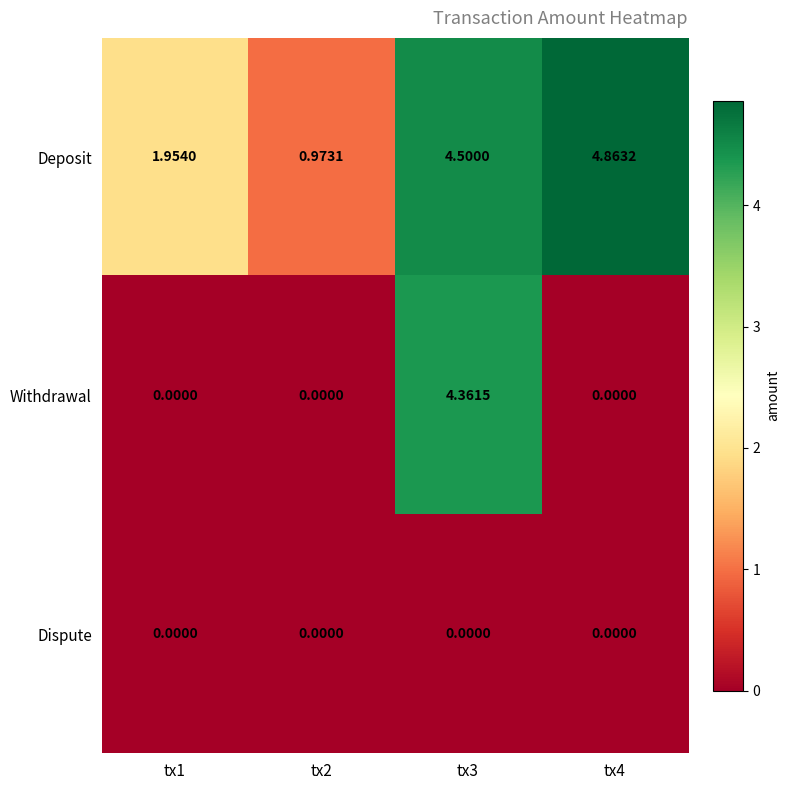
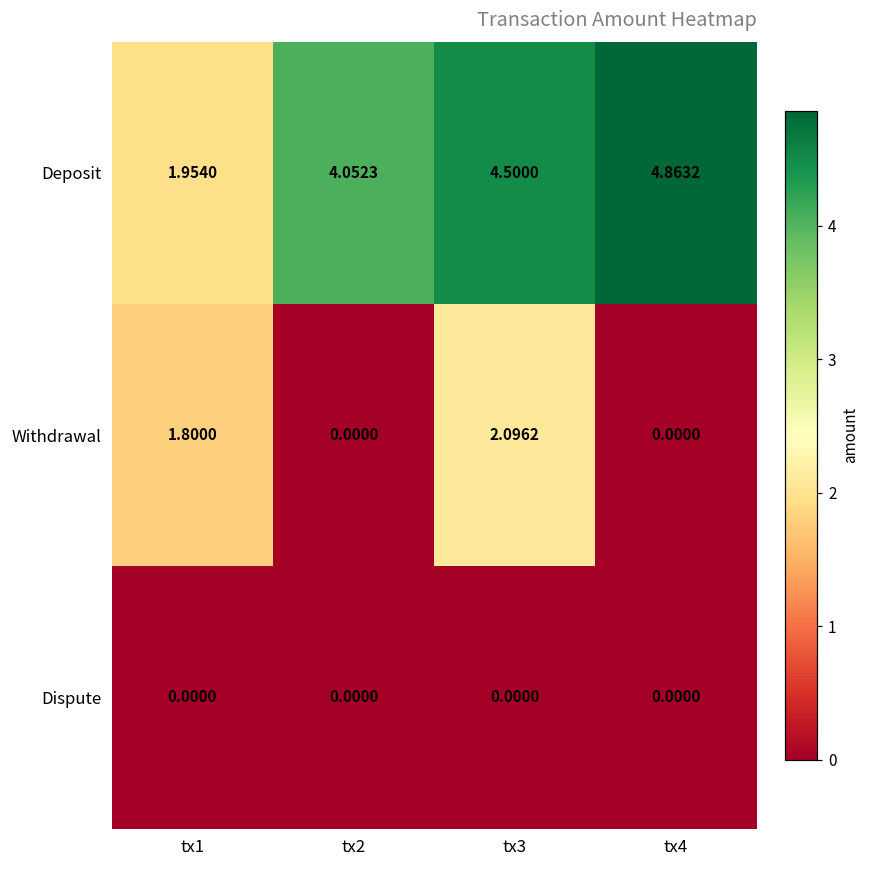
Deposit, tx2: 0.9731 -> 4.0523
Withdrawal, tx1: 0.0000 -> 1.8000
Withdrawal, tx3: 4.3615 -> 2.0962
